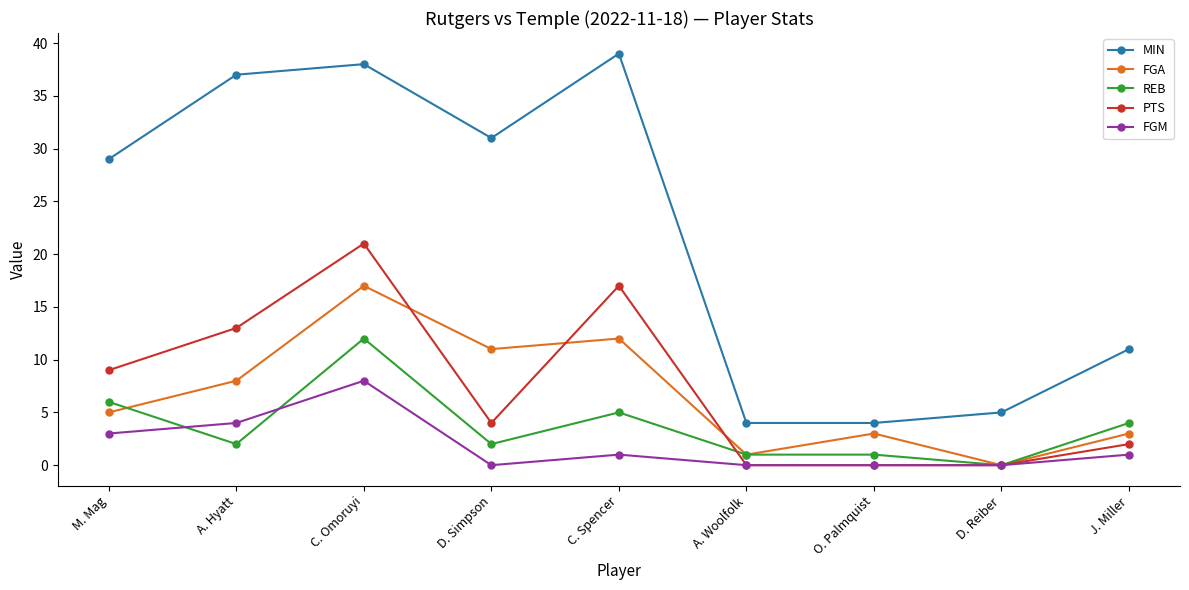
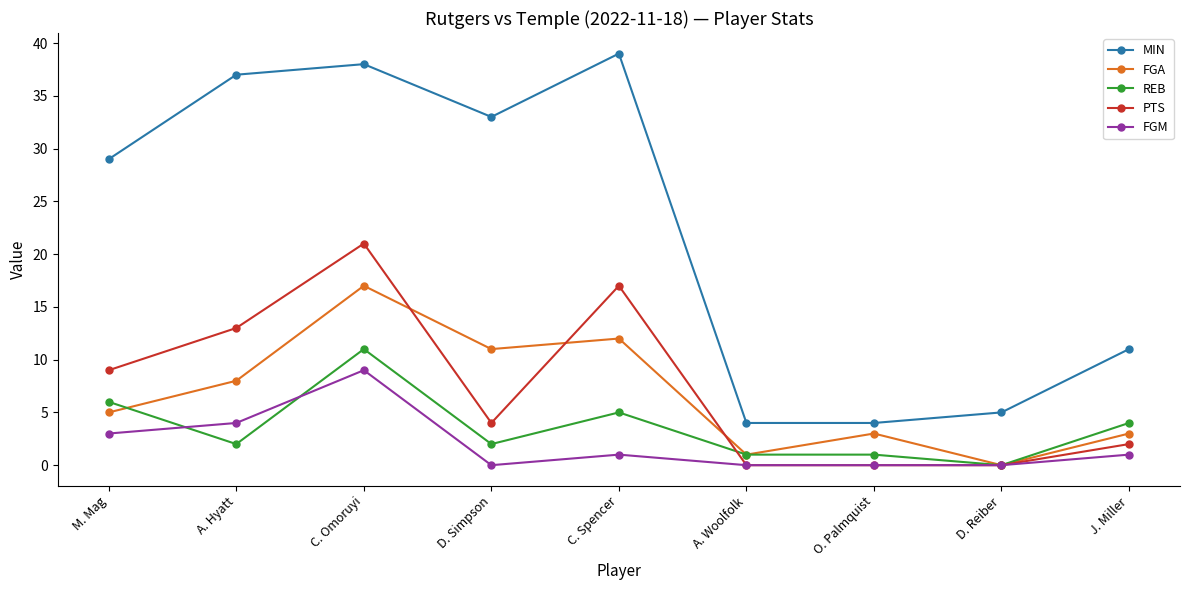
REB, C. Omoruyi: 12 -> 11
FGM, C. Omoruyi: 8 -> 9
MIN, D. Simpson: 31 -> 33
